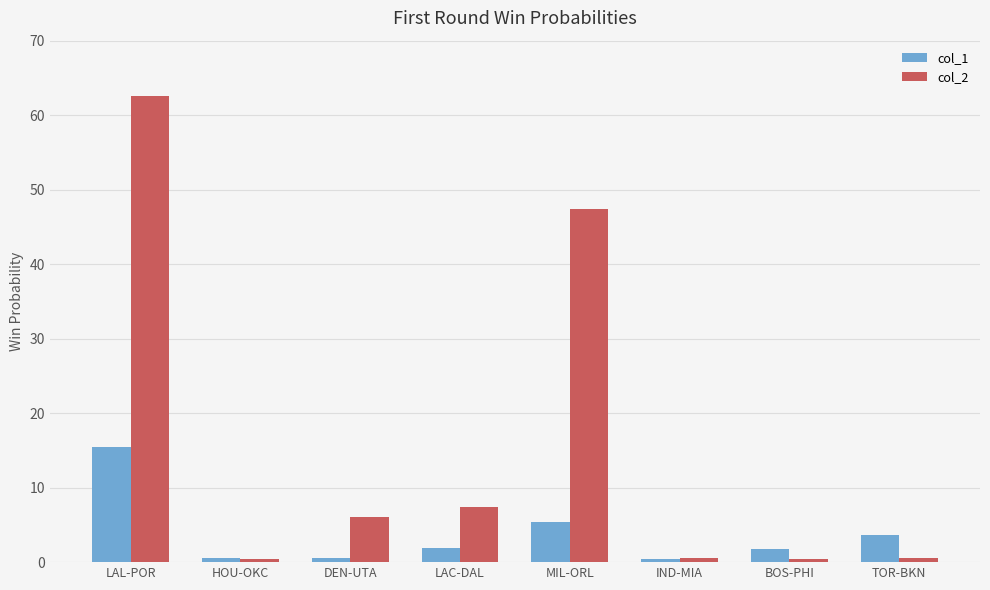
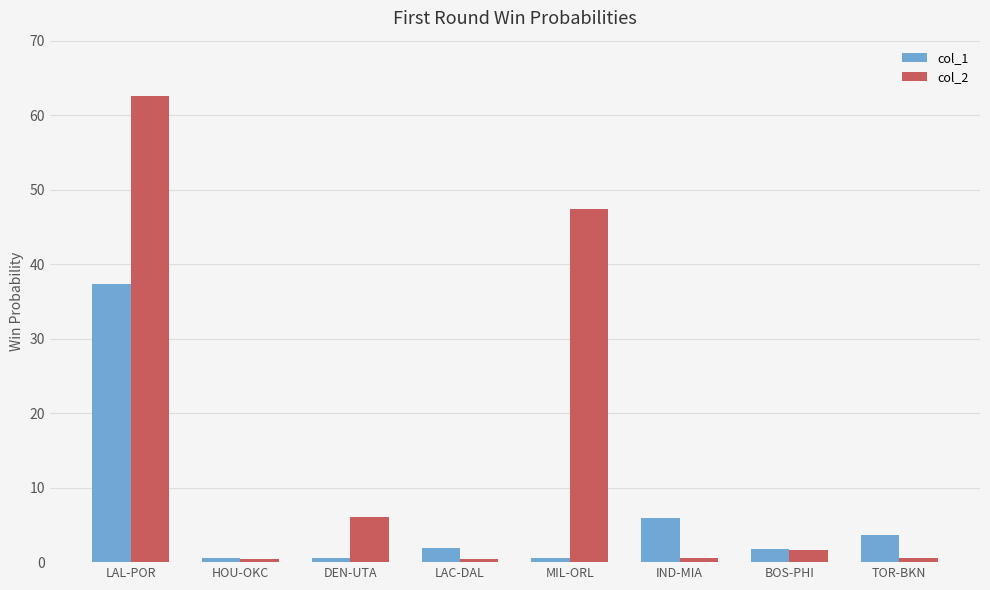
col_1, LAL-POR: 15 -> 37
col_2, LAC-DAL: 7 -> 0
col_1, MIL-ORL: 5 -> 1
col_1, IND-MIA: 0 -> 6
col_2, BOS-PHI: 0 -> 2
